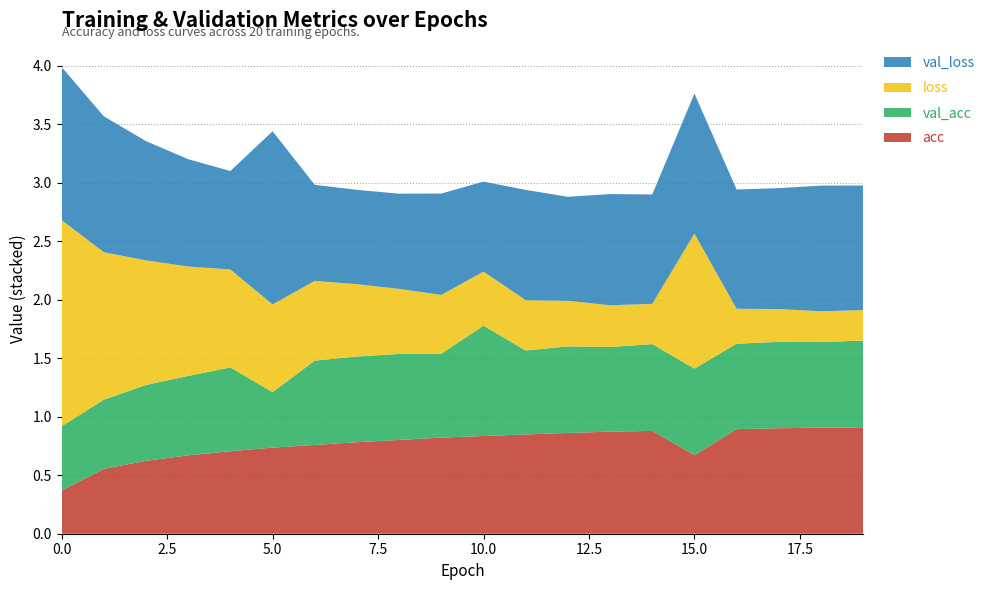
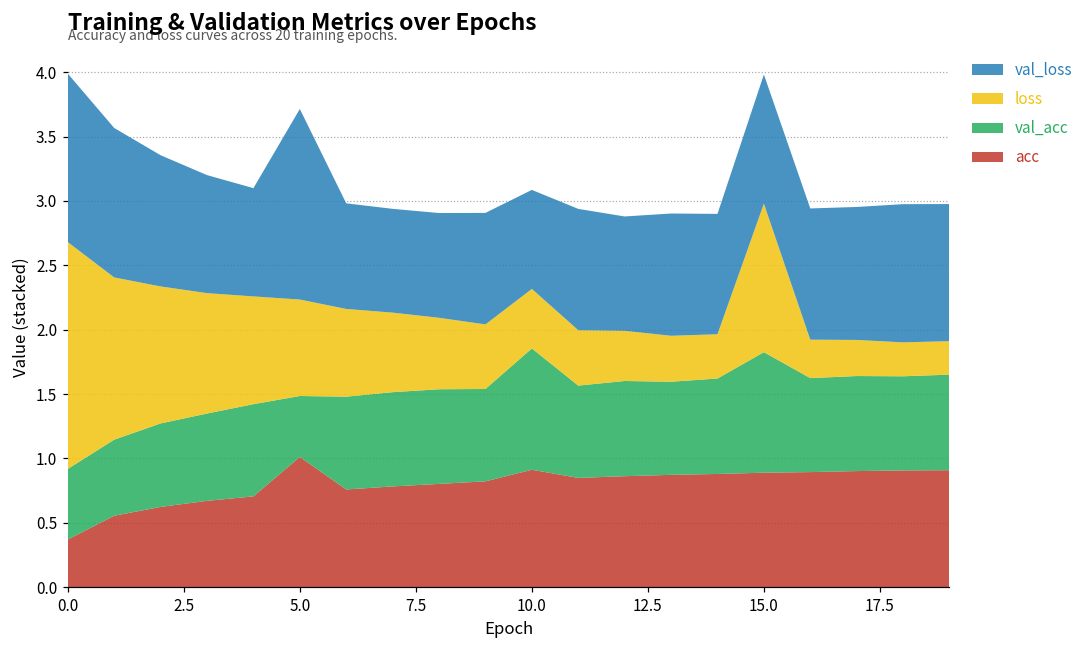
acc, 5.0: 0.74 -> 1.01
acc, 10.0: 0.84 -> 0.91
acc, 15.0: 0.67 -> 0.89
val_acc, 15.0: 0.74 -> 0.94
val_loss, 15.0: 1.20 -> 1.00
